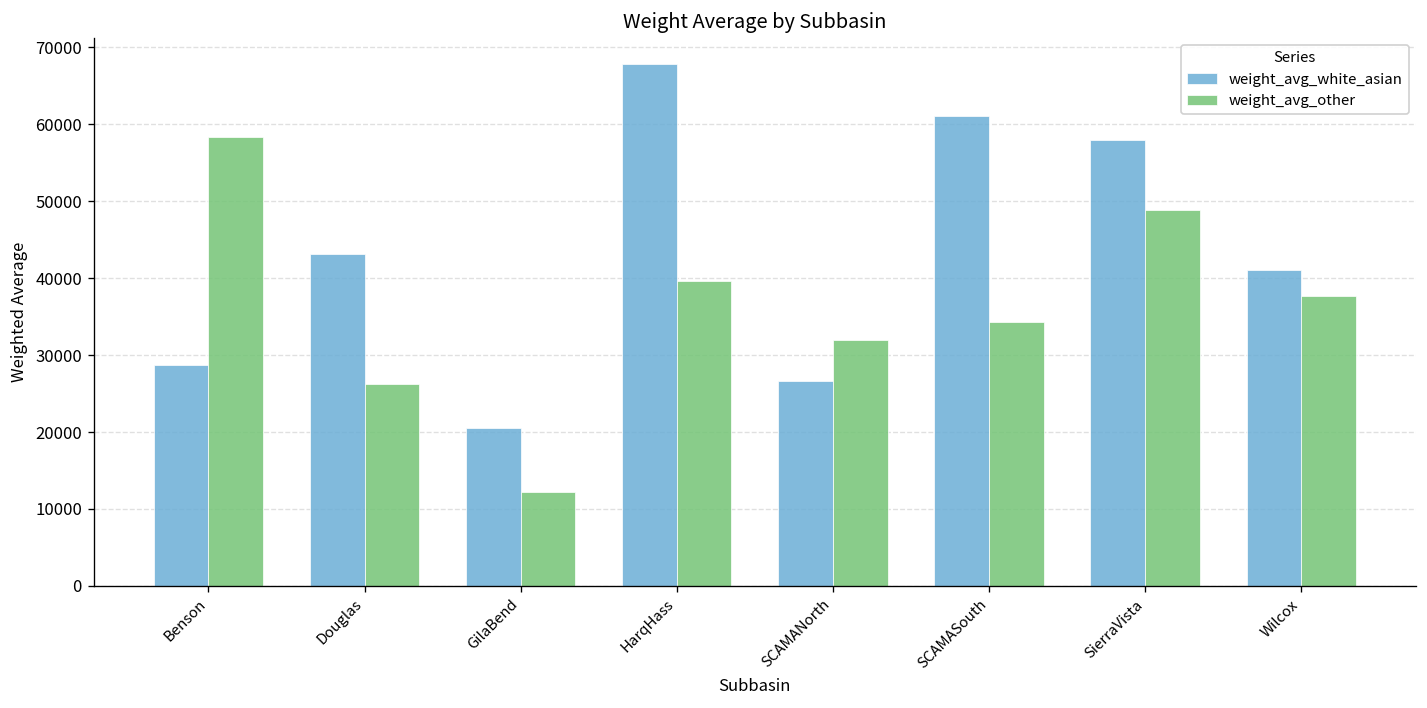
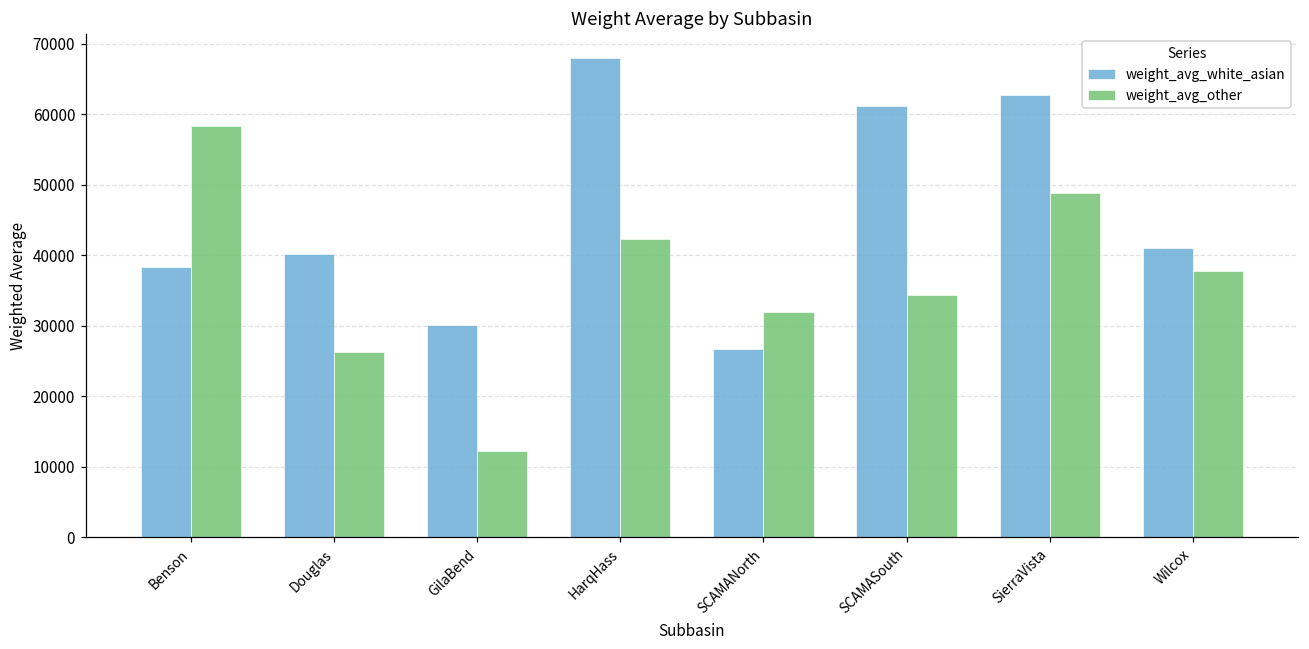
weight_avg_white_asian, Benson: 29000 -> 38000
weight_avg_white_asian, Douglas: 43000 -> 40000
weight_avg_white_asian, GilaBend: 21000 -> 30000
weight_avg_other, HarqHass: 40000 -> 42000
weight_avg_white_asian, SierraVista: 58000 -> 63000
